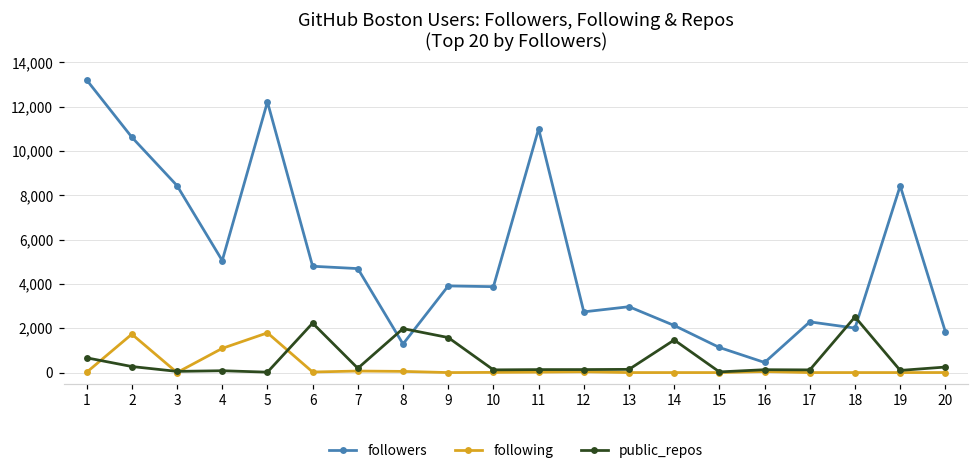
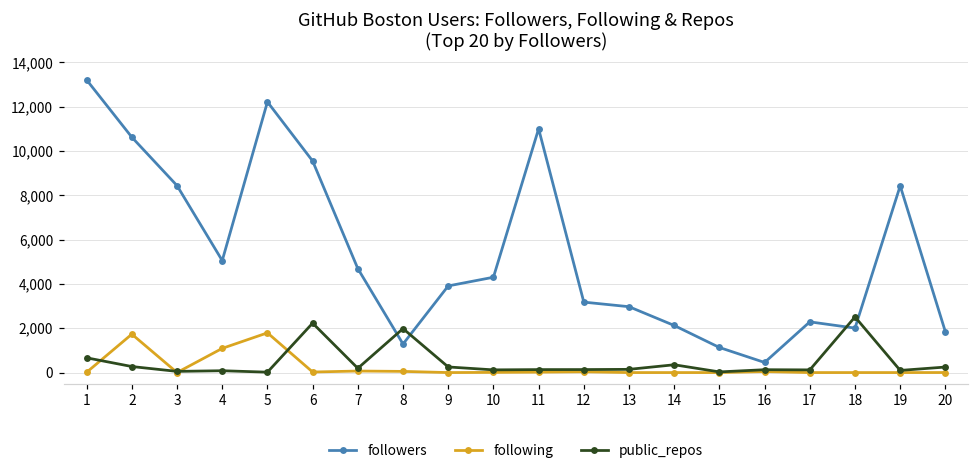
followers, 6: 4,800 -> 9,500
public_repos, 9: 1,600 -> 300
followers, 10: 3,900 -> 4,300
followers, 12: 2,700 -> 3,200
public_repos, 14: 1,500 -> 400
